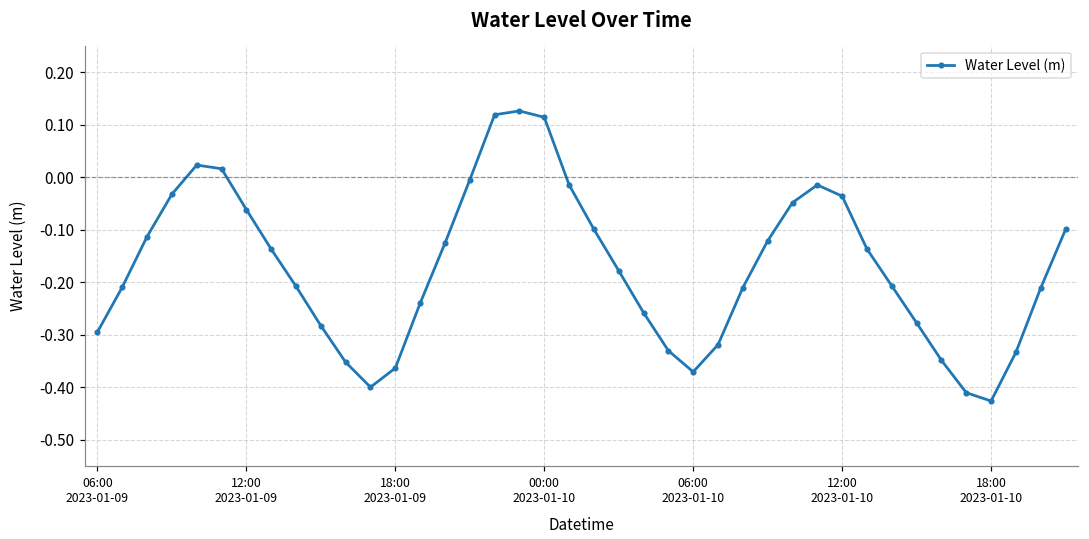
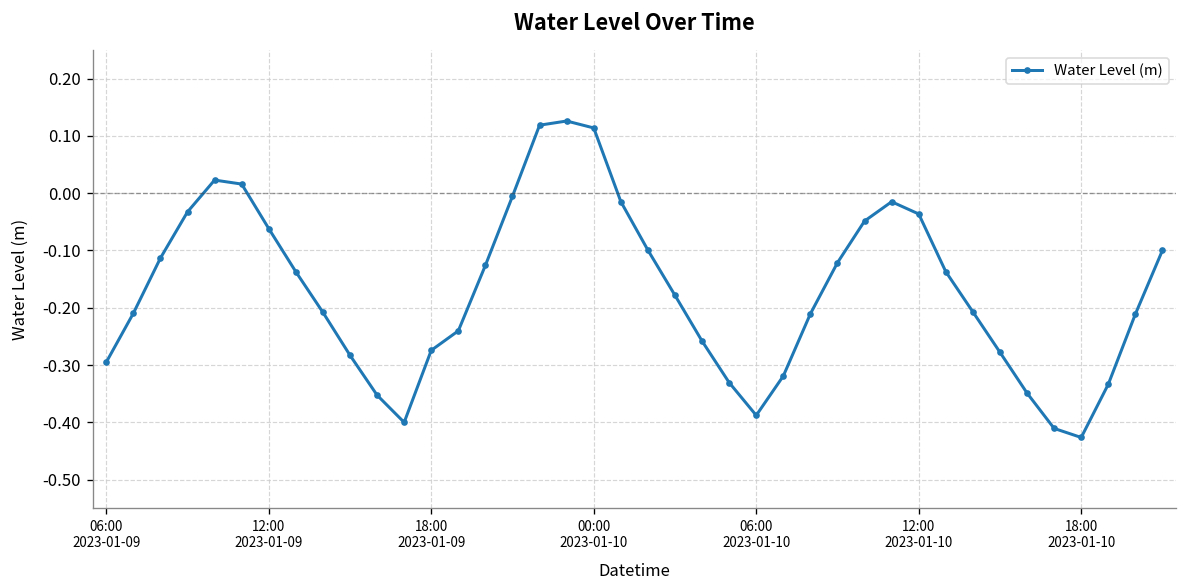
18:00 2023-01-09: -0.36 -> -0.27
06:00 2023-01-10: -0.37 -> -0.39
